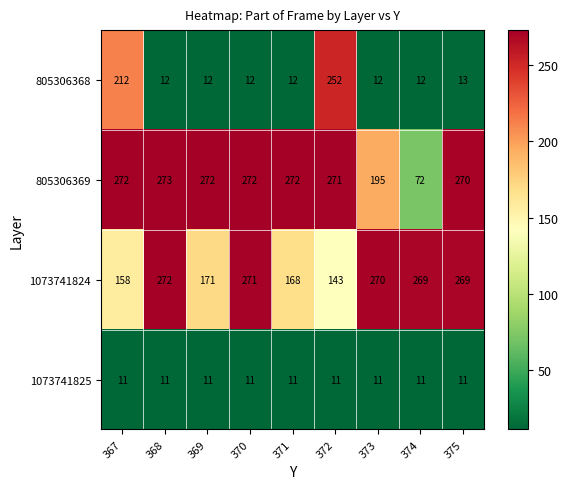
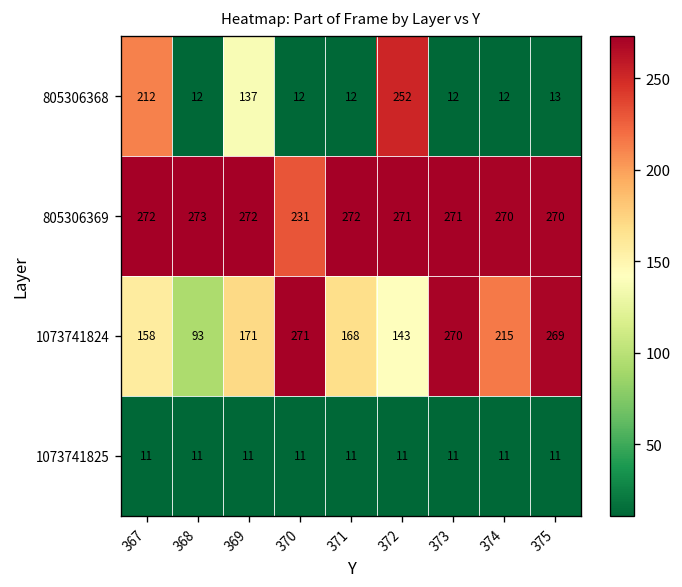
805306368, 369: 12 -> 137
805306369, 370: 272 -> 231
805306369, 373: 195 -> 271
805306369, 374: 72 -> 270
1073741824, 368: 272 -> 93
1073741824, 374: 269 -> 215
